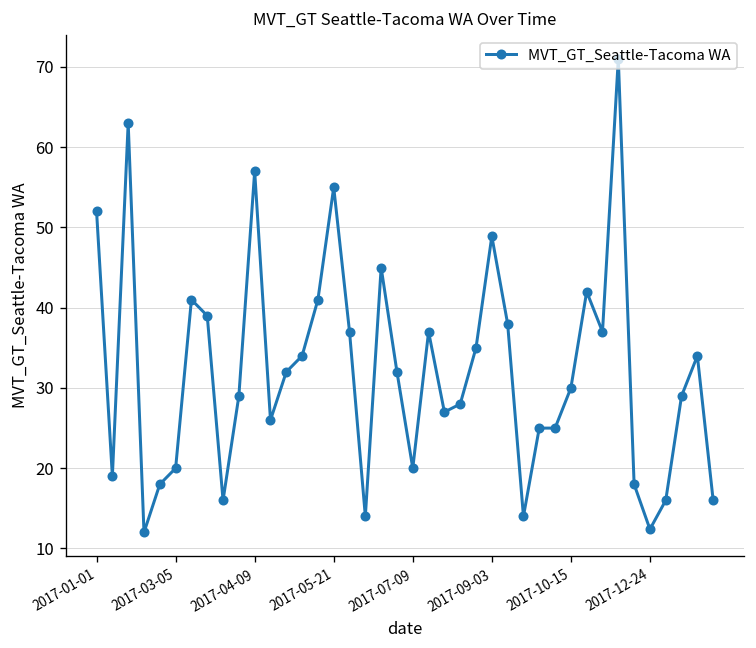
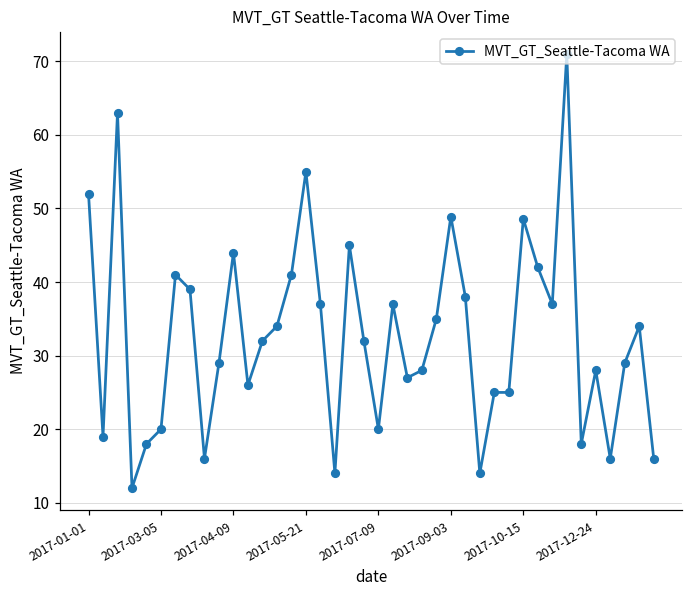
2017-04-09: 57 -> 44
2017-10-15: 30 -> 49
2017-12-24: 12 -> 28
